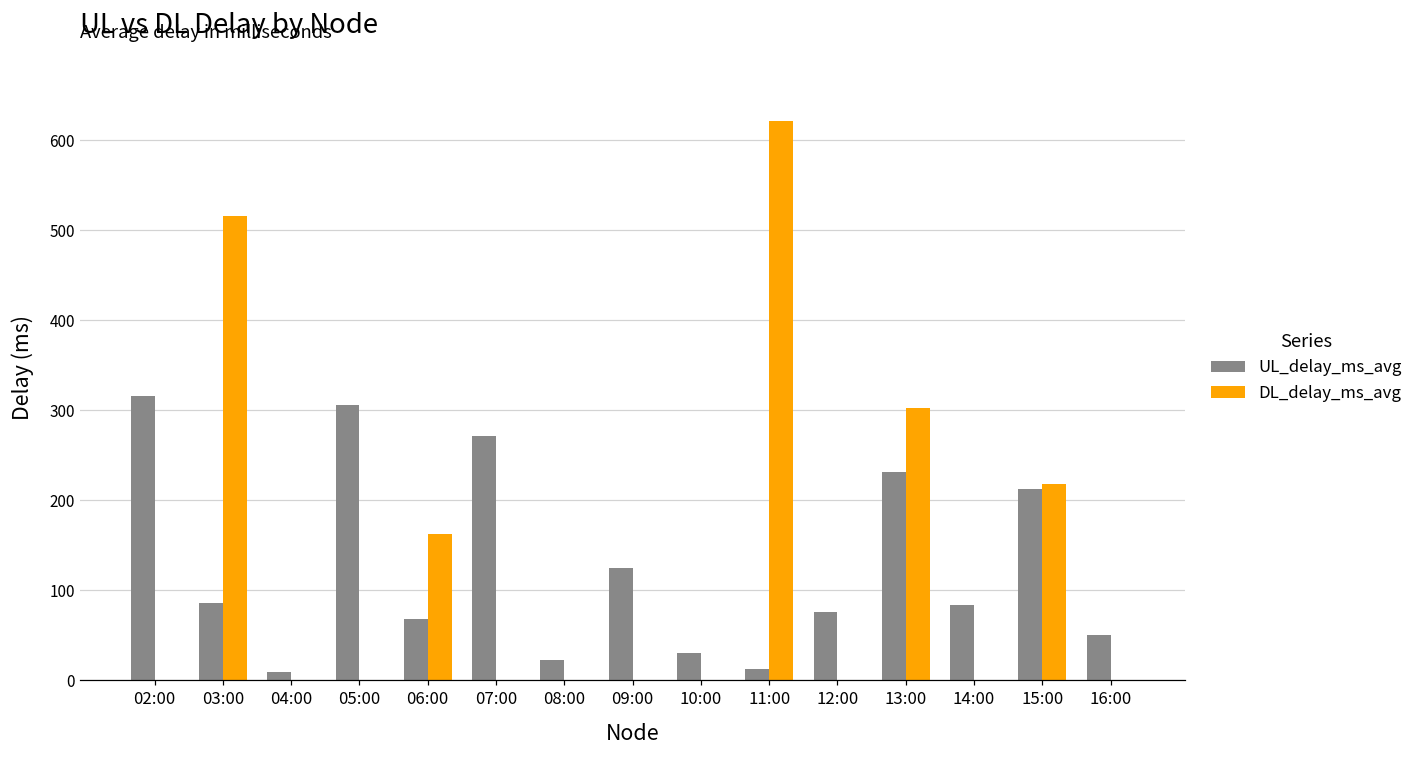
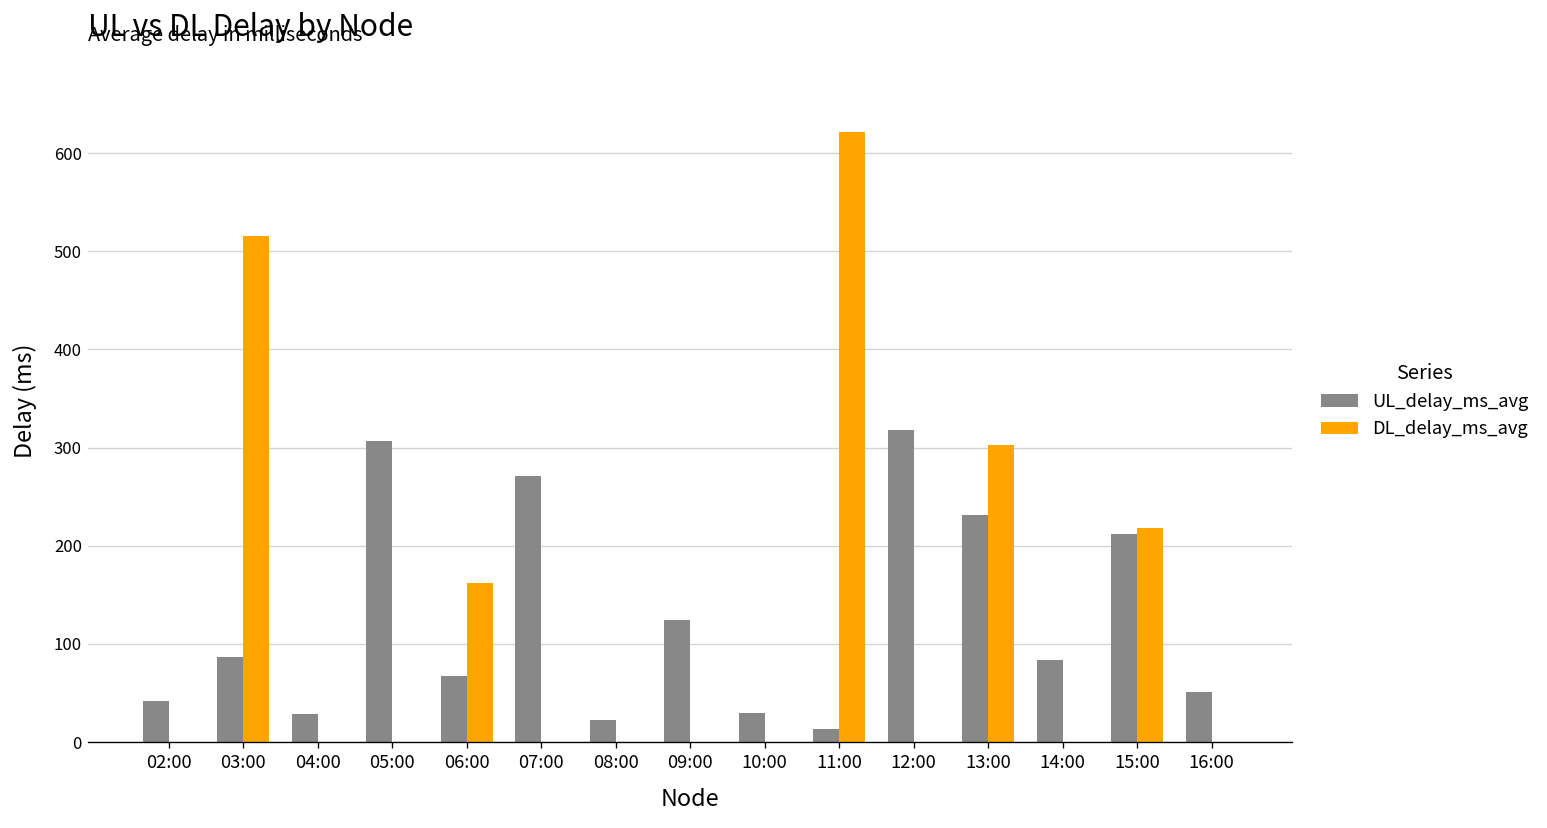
UL_delay_ms_avg, 02:00: 320 -> 40
UL_delay_ms_avg, 04:00: 10 -> 30
UL_delay_ms_avg, 12:00: 80 -> 320
